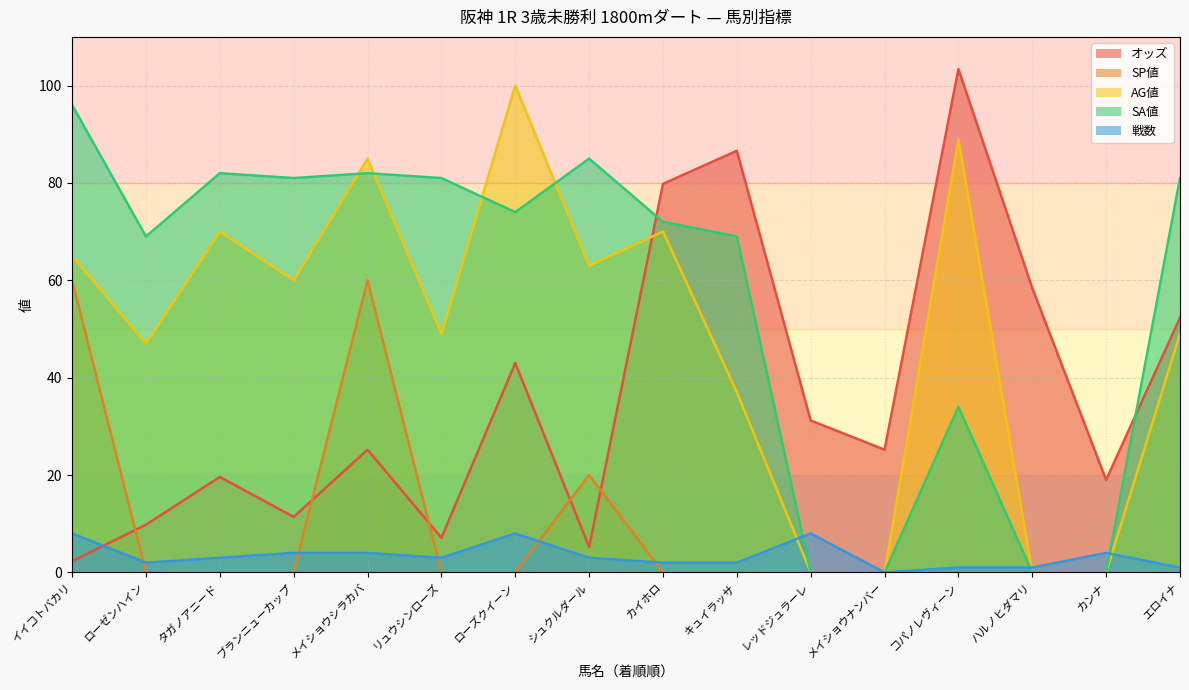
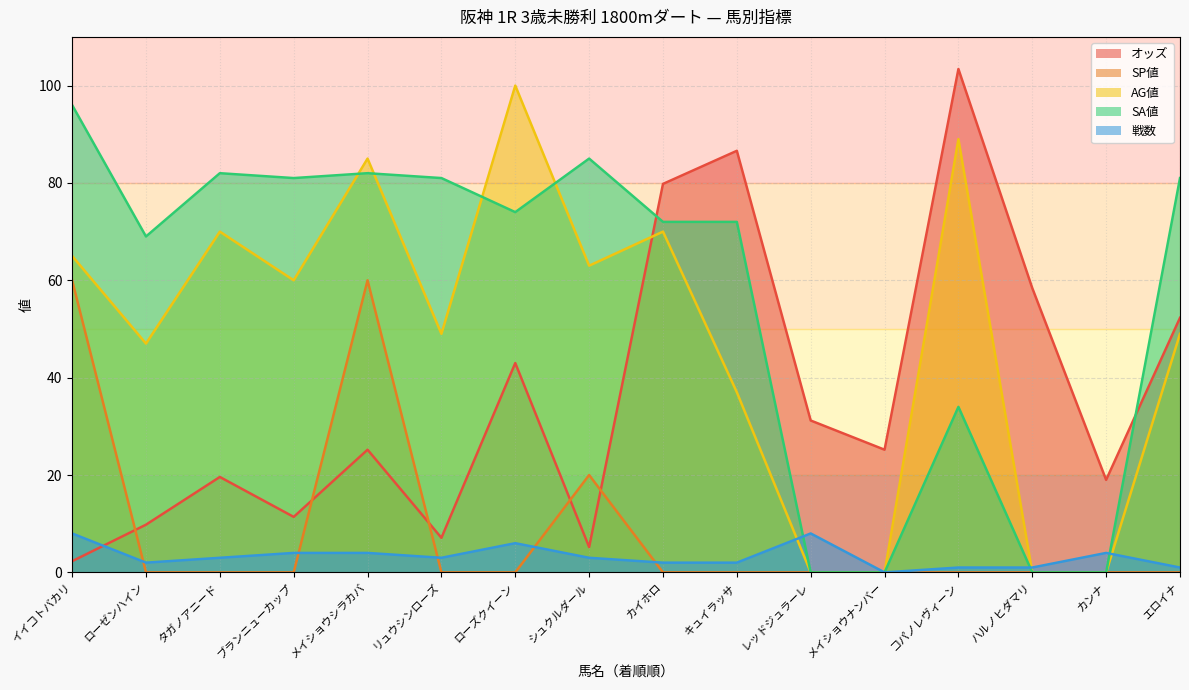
戦数, ローズクイーン: 8 -> 6
SA値, キュイラッサ: 69 -> 72
